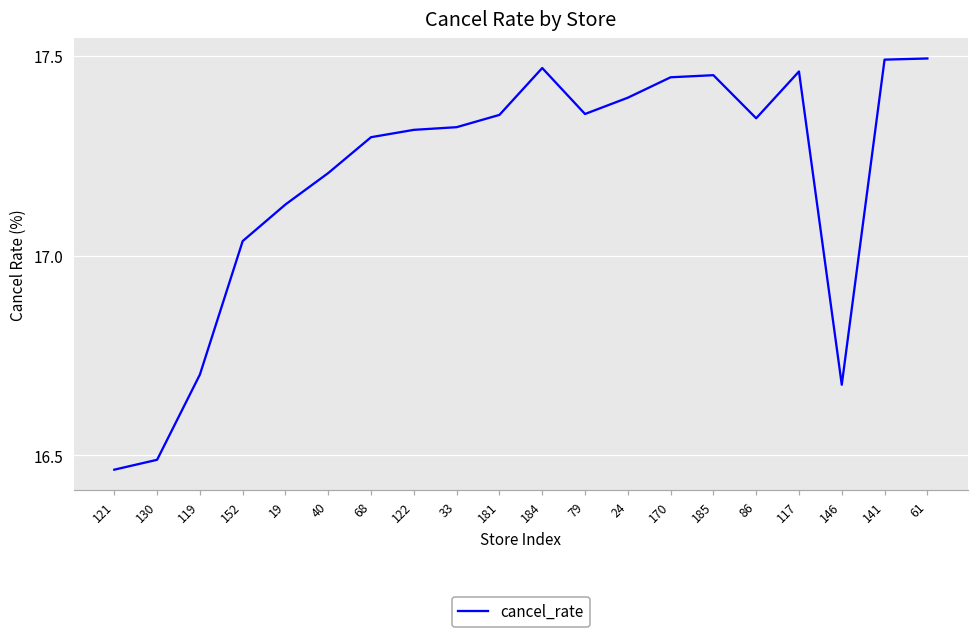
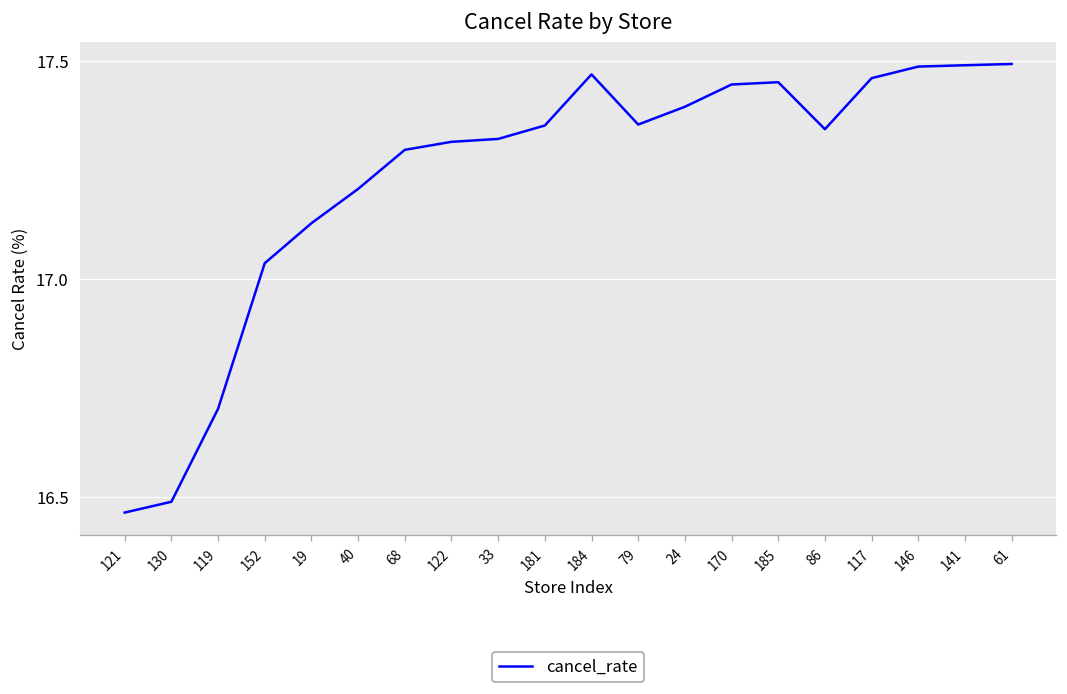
146: 16.68 -> 17.49
